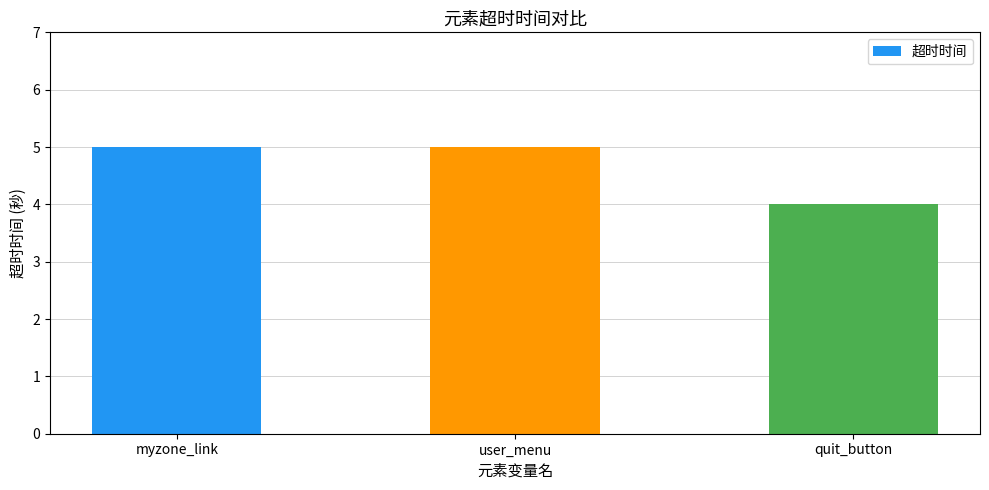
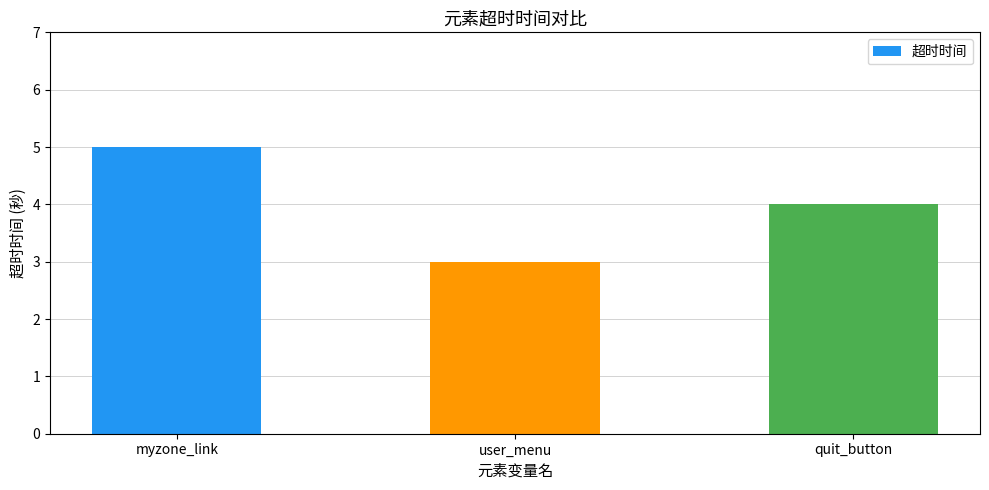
user_menu: 5 -> 3
